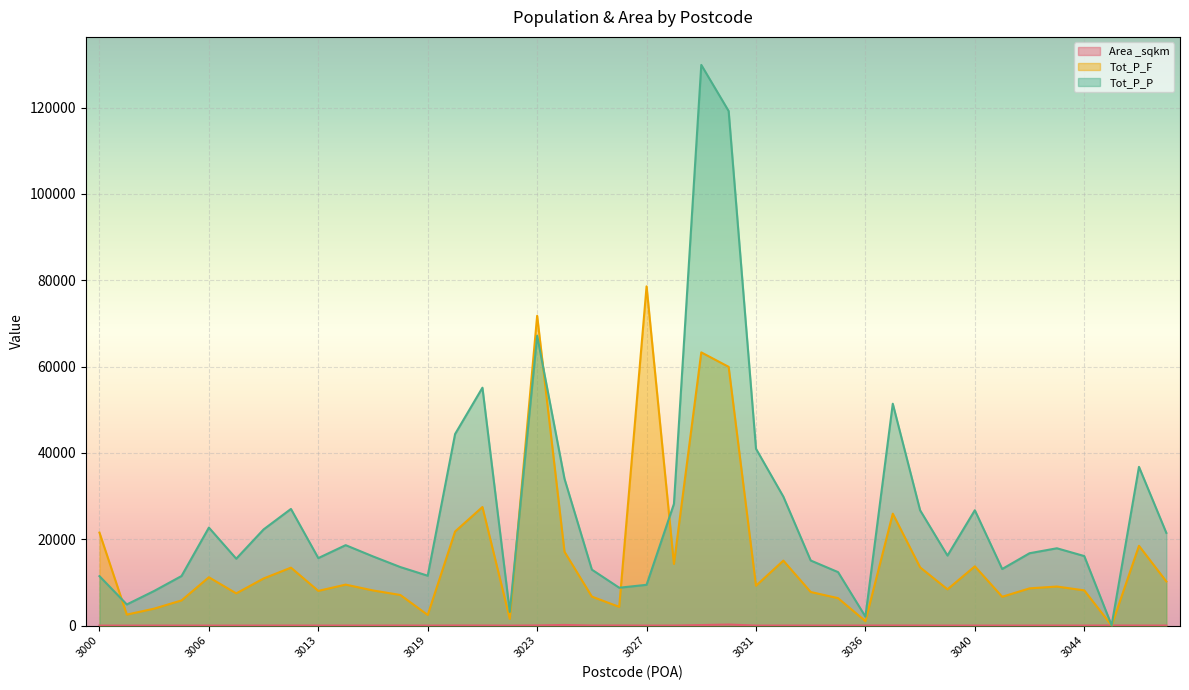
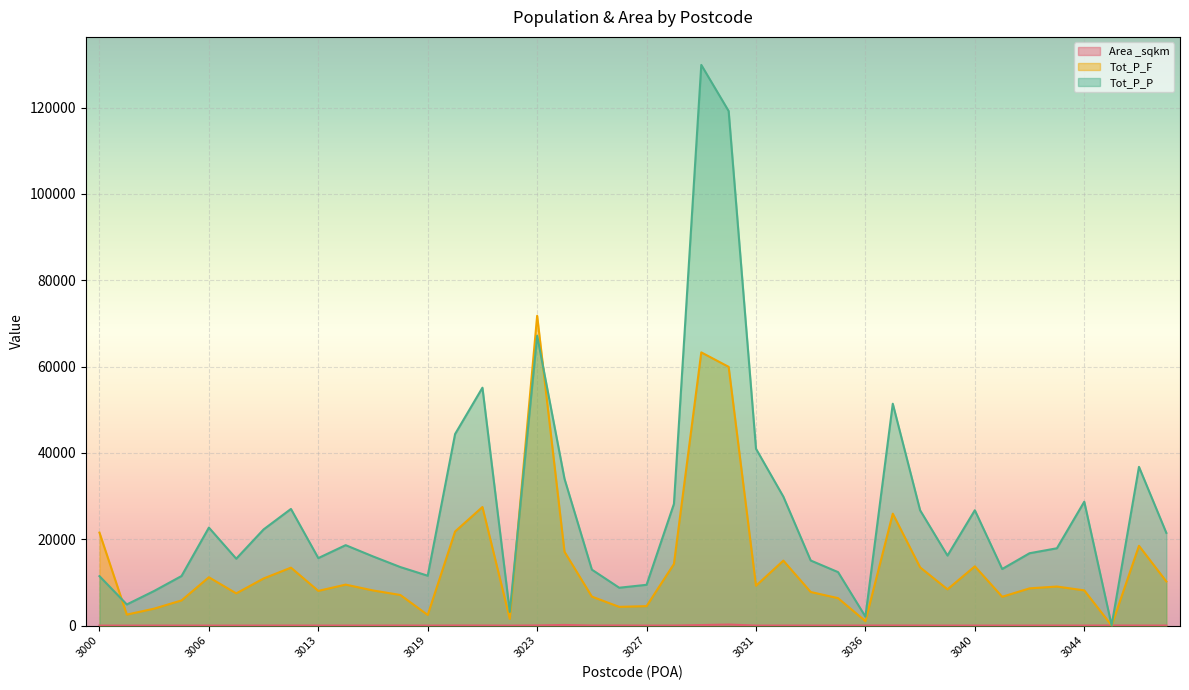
Tot_P_F, 3027: 79000 -> 5000
Tot_P_P, 3044: 16000 -> 29000
